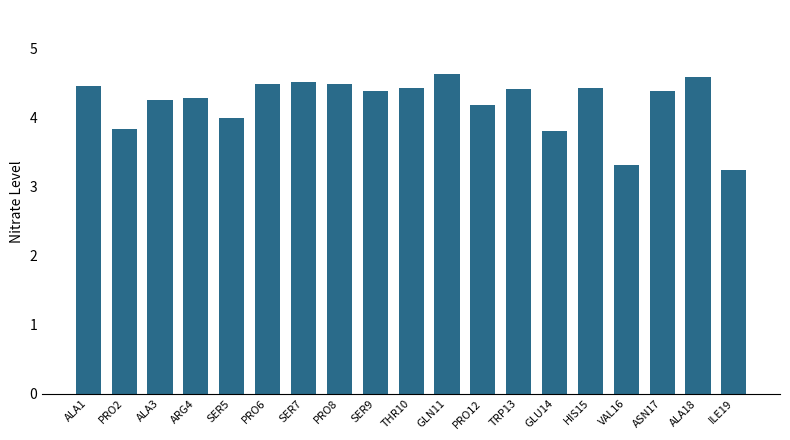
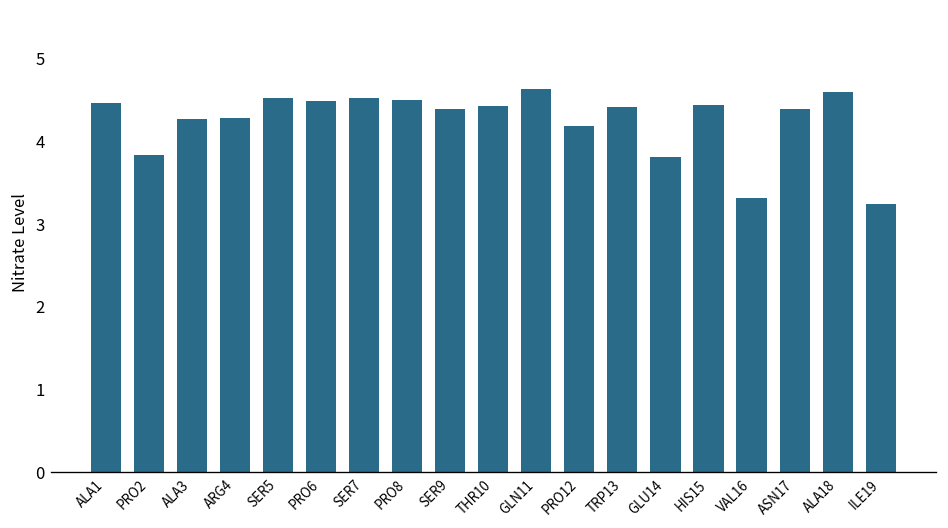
SER5: 4.0 -> 4.5
